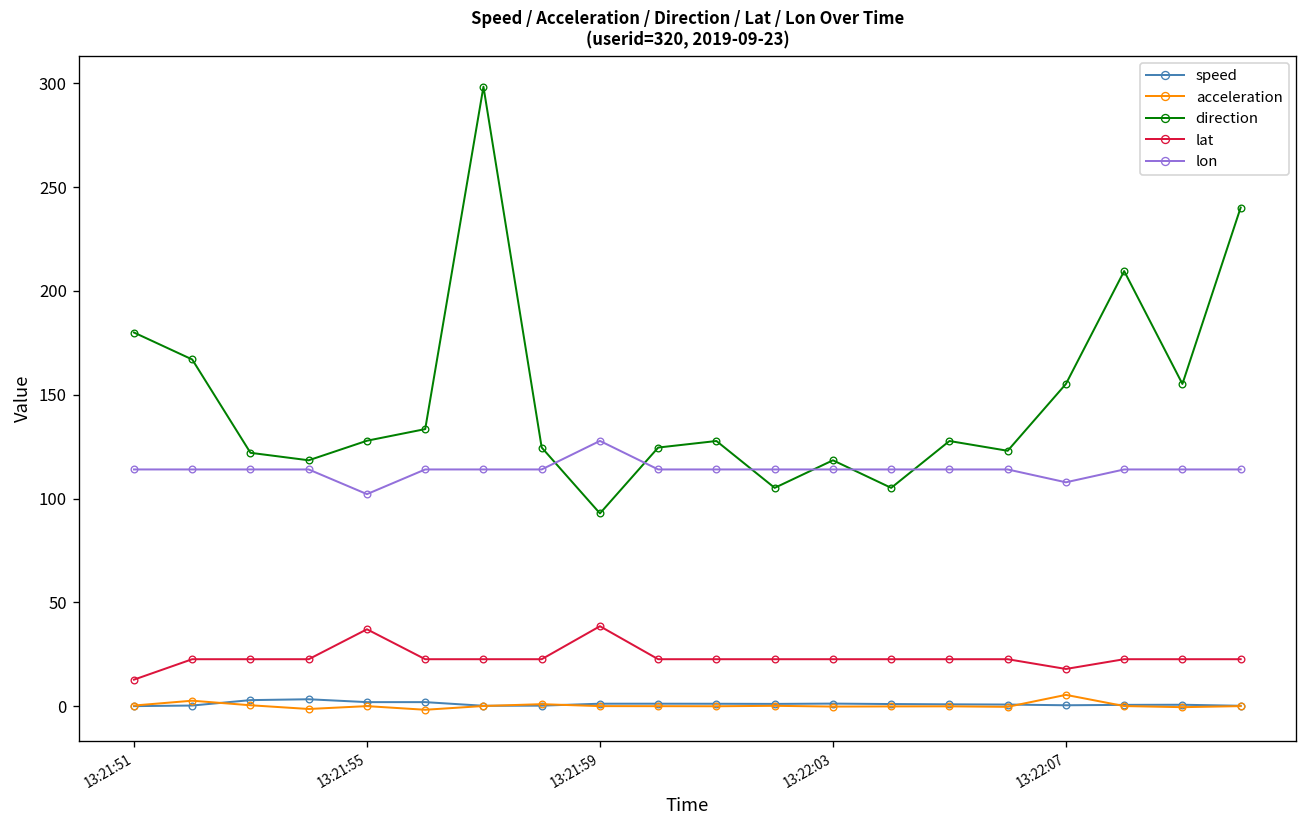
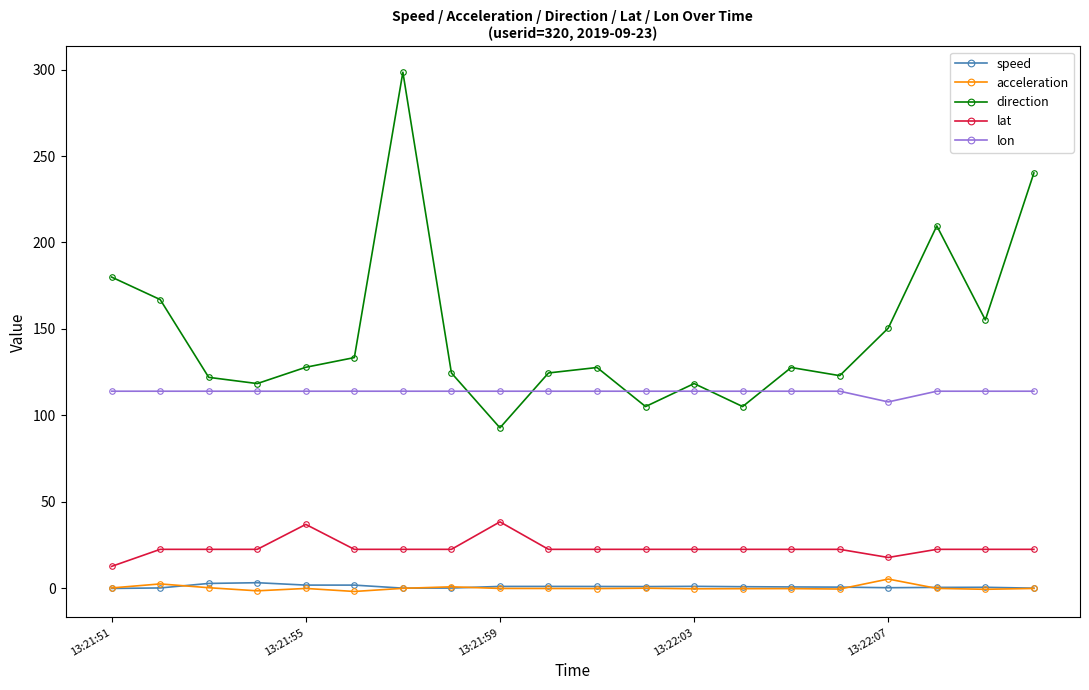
lon, 13:21:55: 102 -> 114
lon, 13:21:59: 128 -> 114
direction, 13:22:07: 155 -> 151
